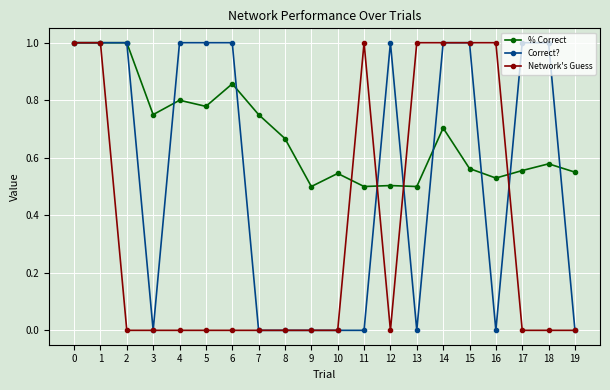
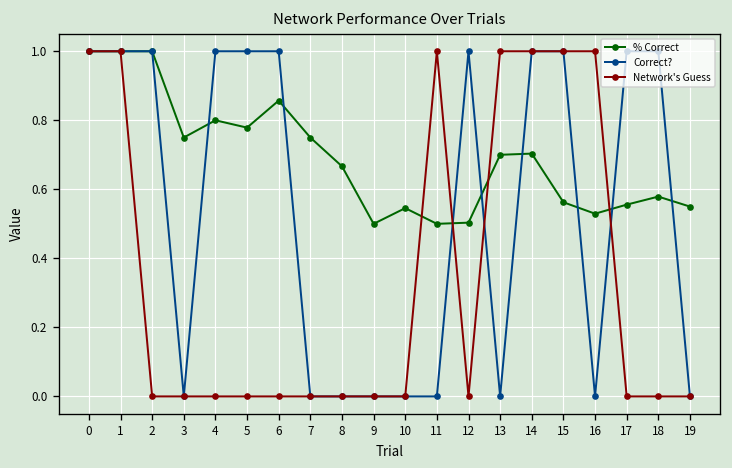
% Correct, 13: 0.5 -> 0.7
